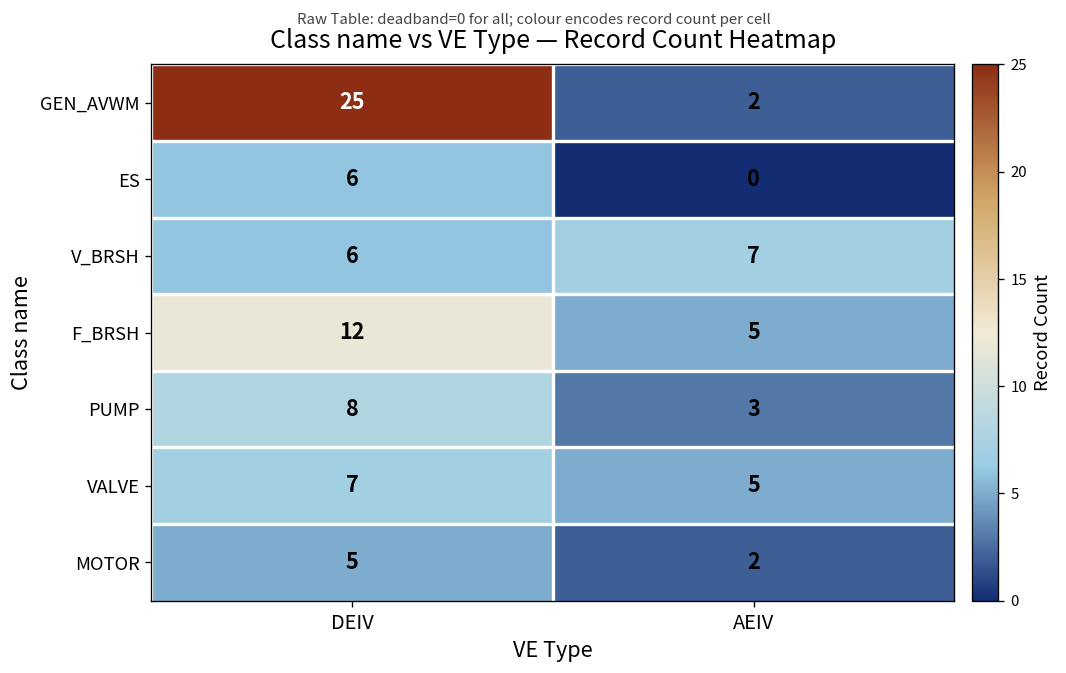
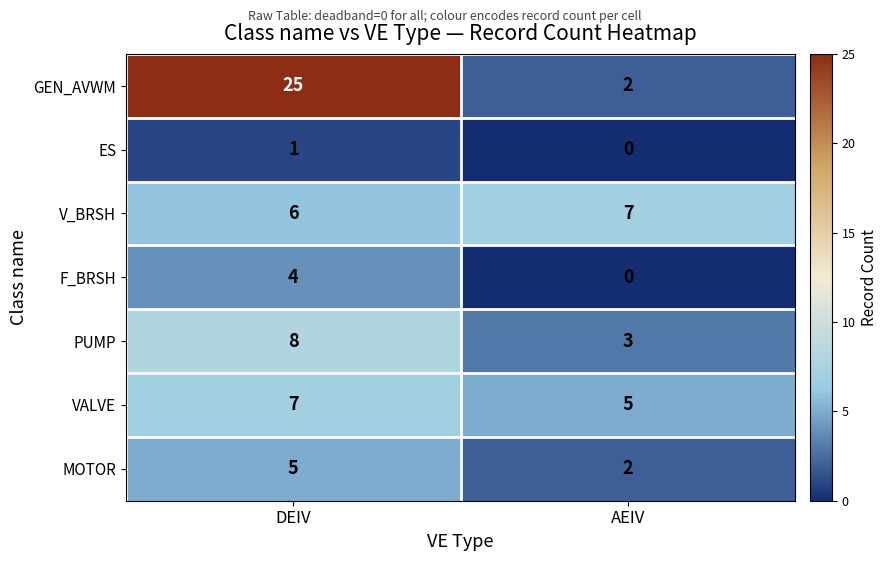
ES, DEIV: 6 -> 1
F_BRSH, DEIV: 12 -> 4
F_BRSH, AEIV: 5 -> 0
